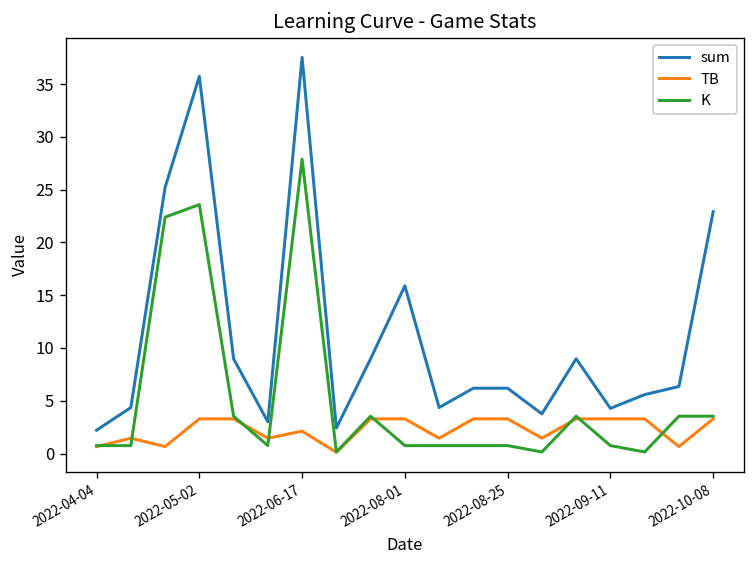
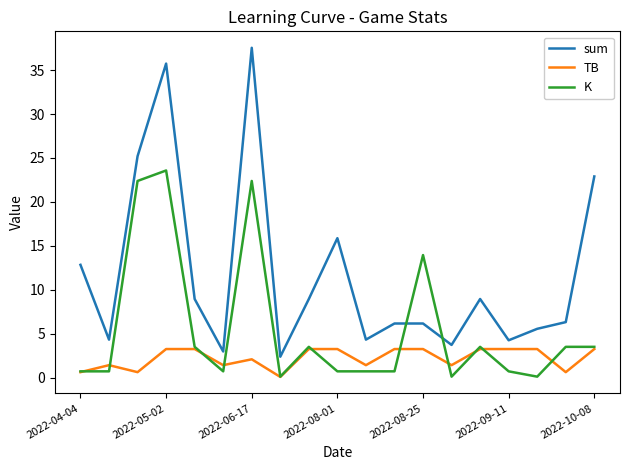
sum, 2022-04-04: 2 -> 13
K, 2022-06-17: 28 -> 22
K, 2022-08-25: 1 -> 14
